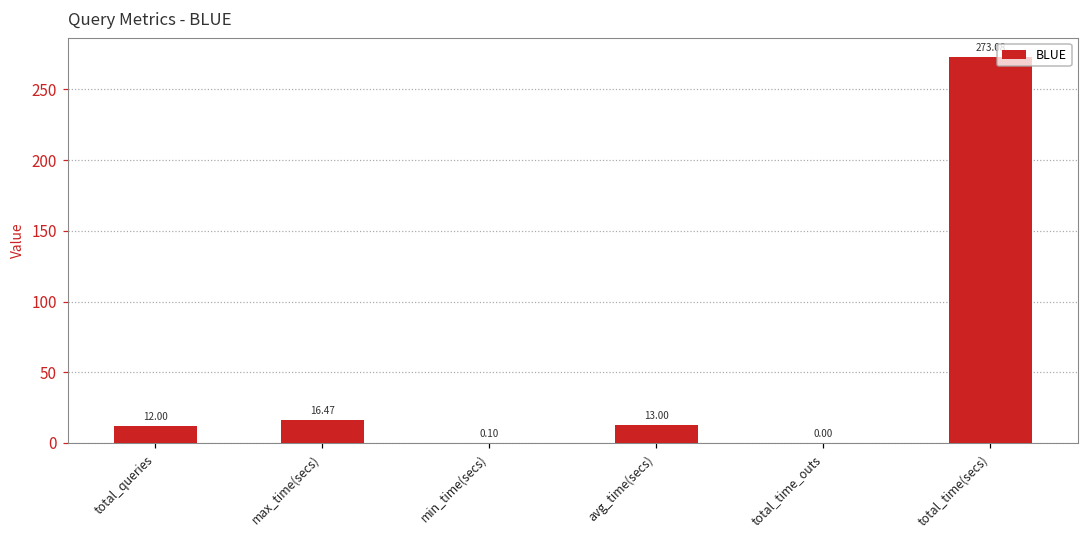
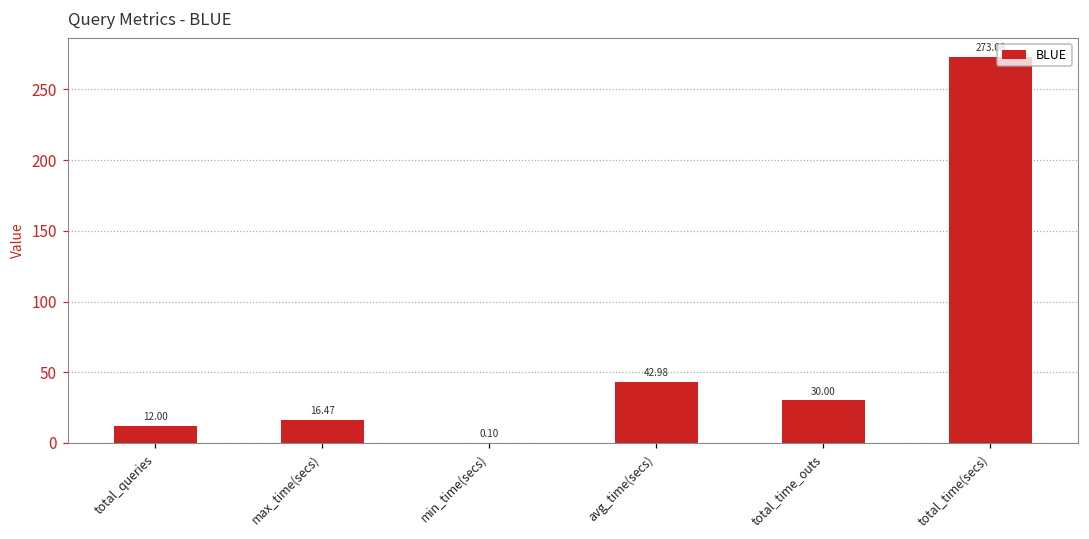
avg_time(secs): 13.00 -> 42.98
total_time_outs: 0.00 -> 30.00
